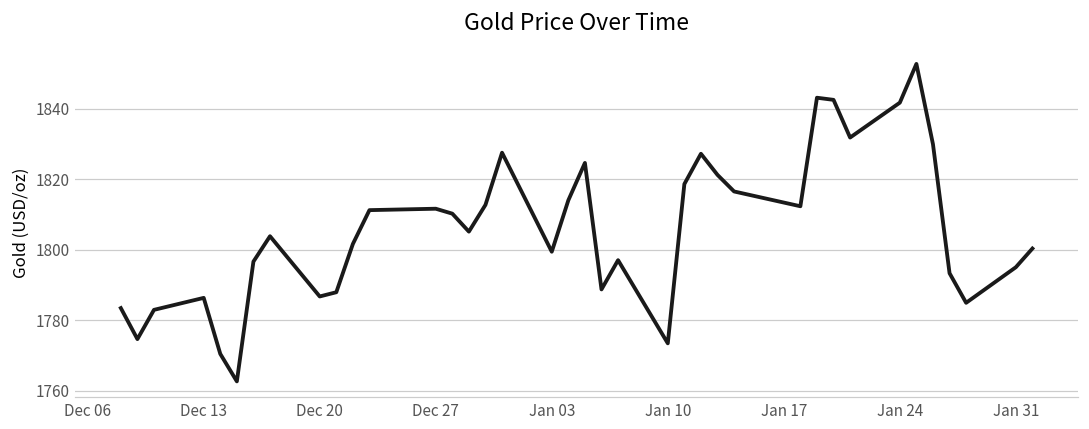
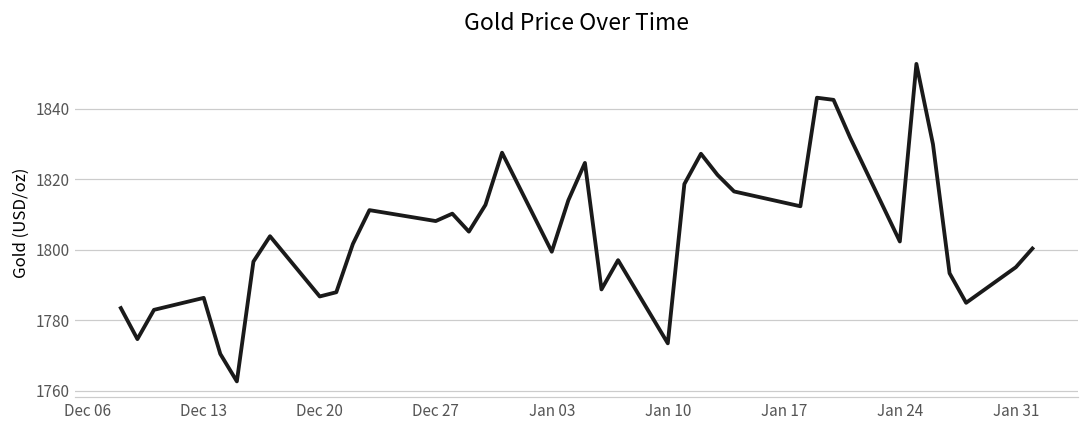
Dec 27: 1812 -> 1808
Jan 24: 1842 -> 1802
